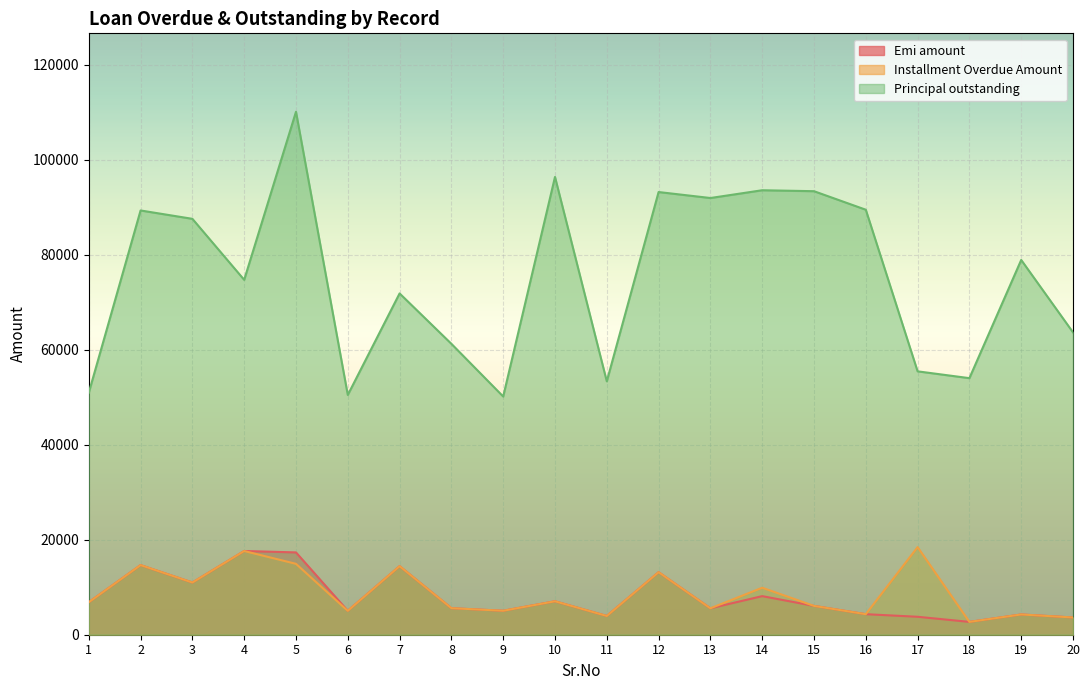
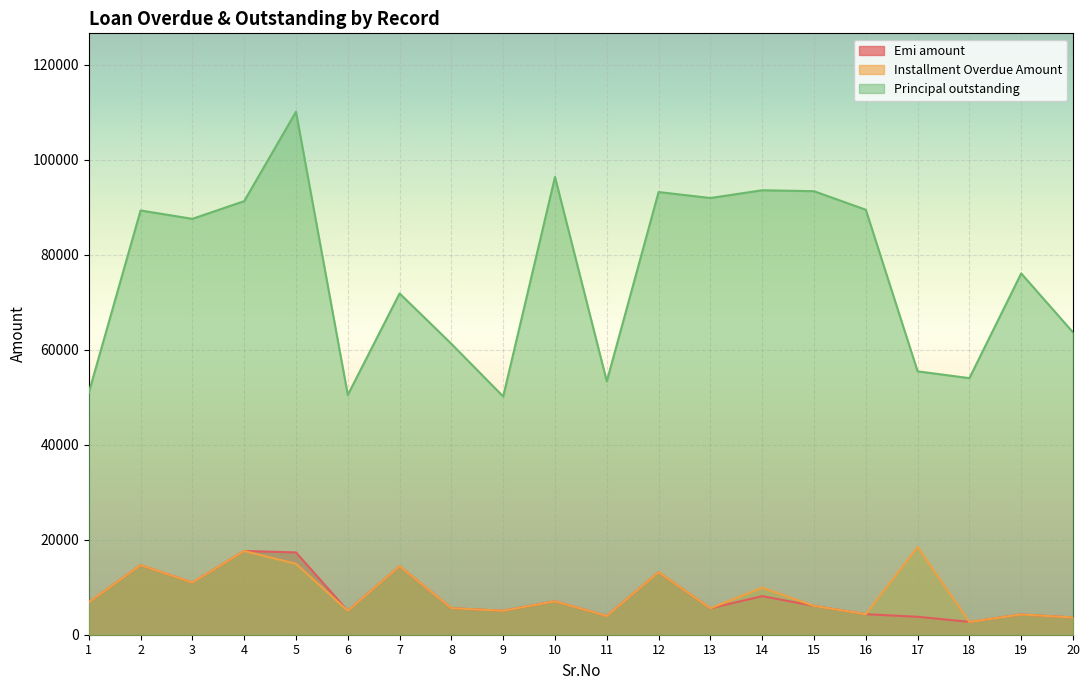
Principal outstanding, 4: 75000 -> 91000
Principal outstanding, 19: 79000 -> 76000
